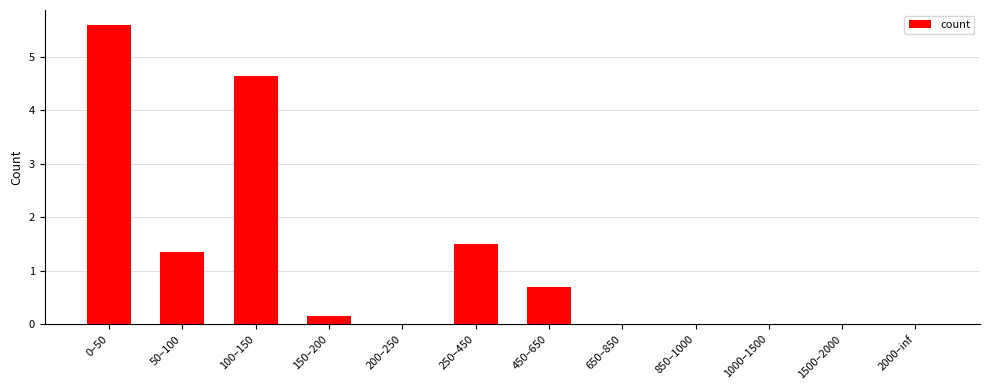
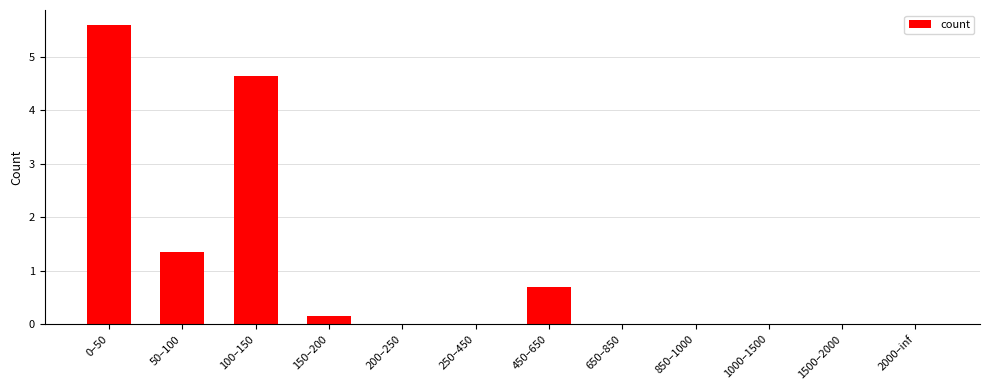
250–450: 1.5 -> 0.0
